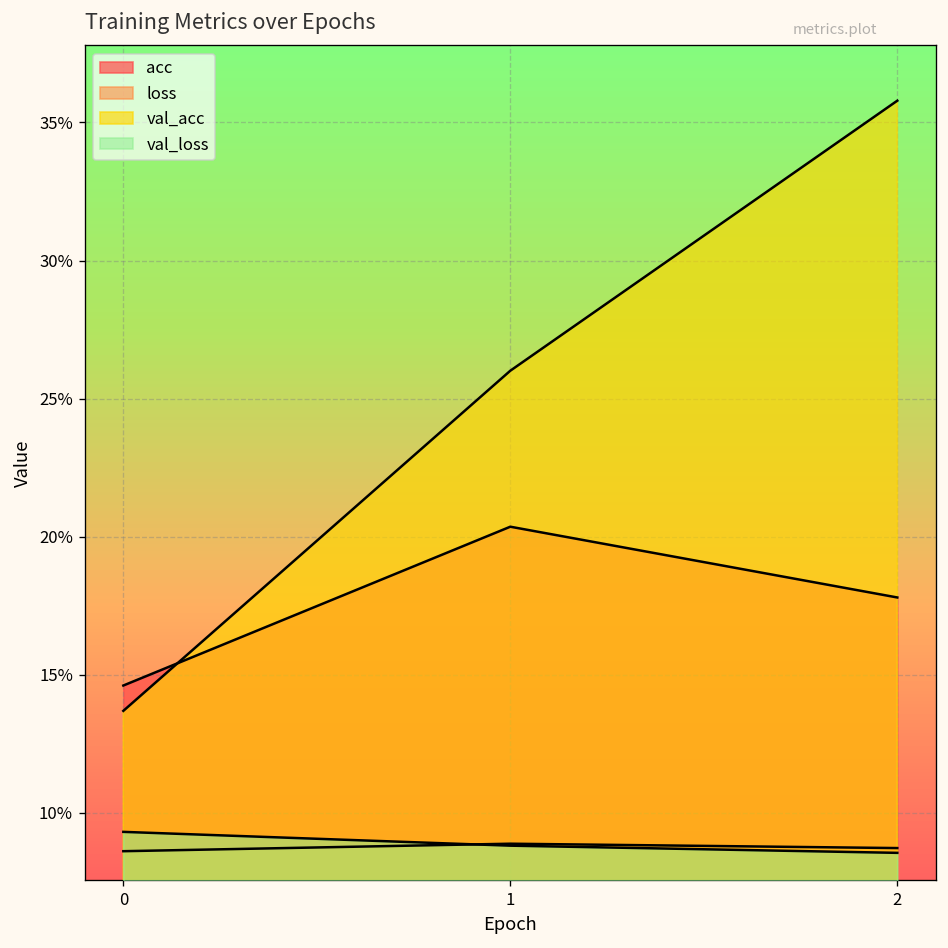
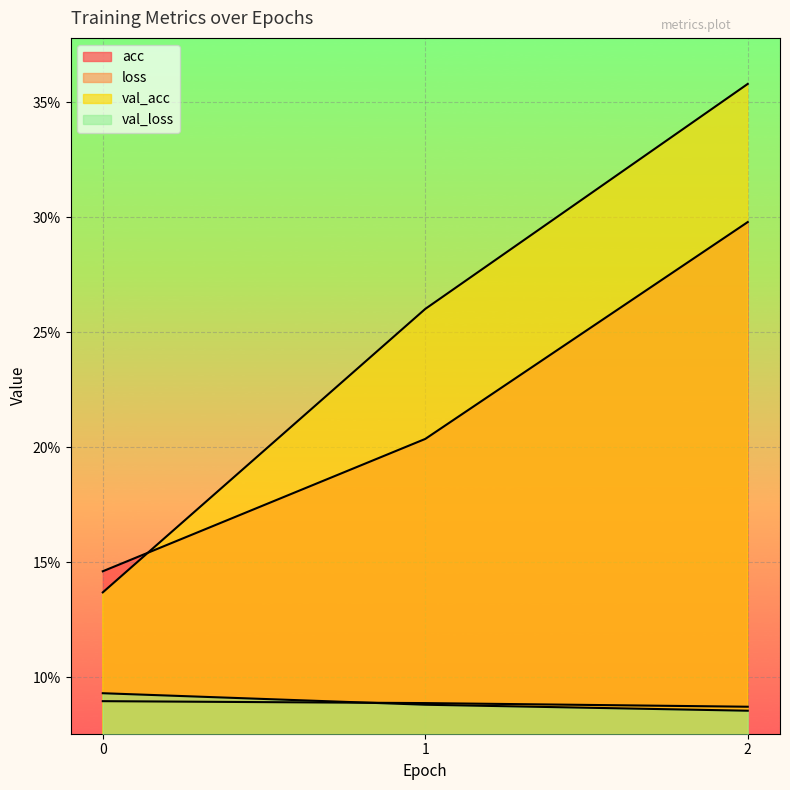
loss, 0: 8.6% -> 9.0%
acc, 2: 17.8% -> 29.8%
